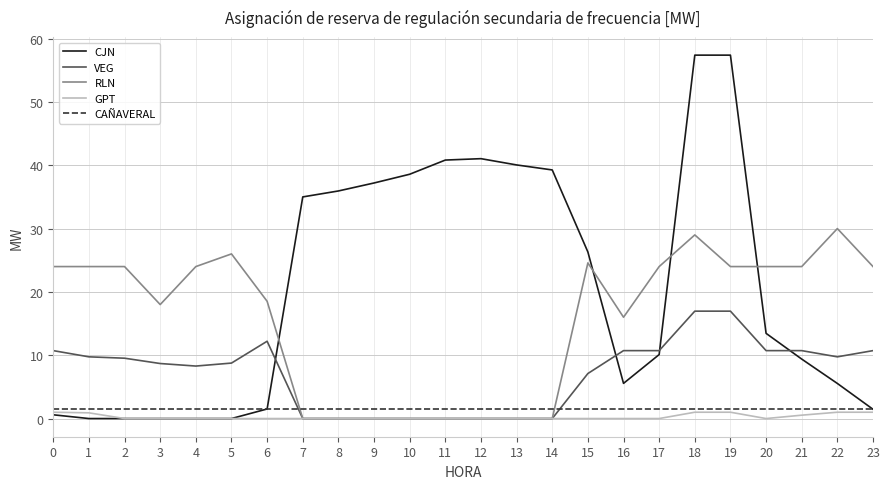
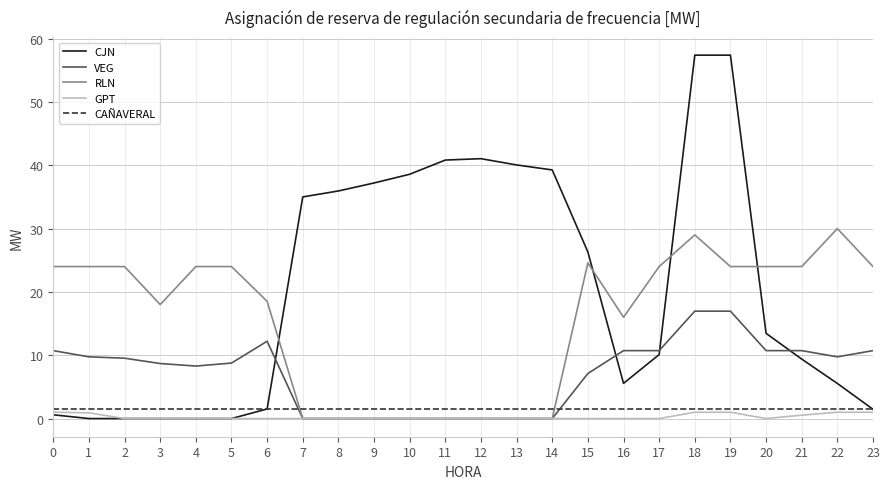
RLN, 5: 26 -> 24
